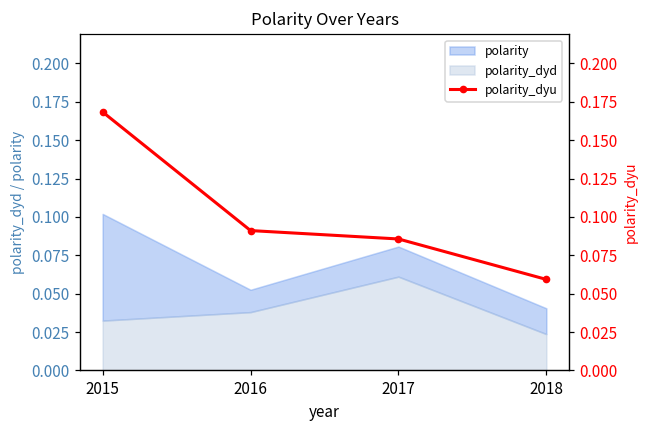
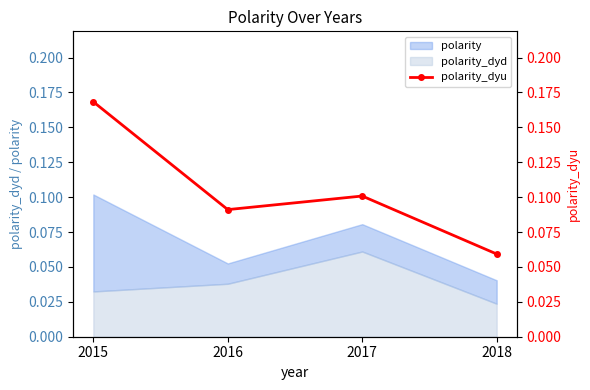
polarity_dyu, 2017: 0.086 -> 0.101
